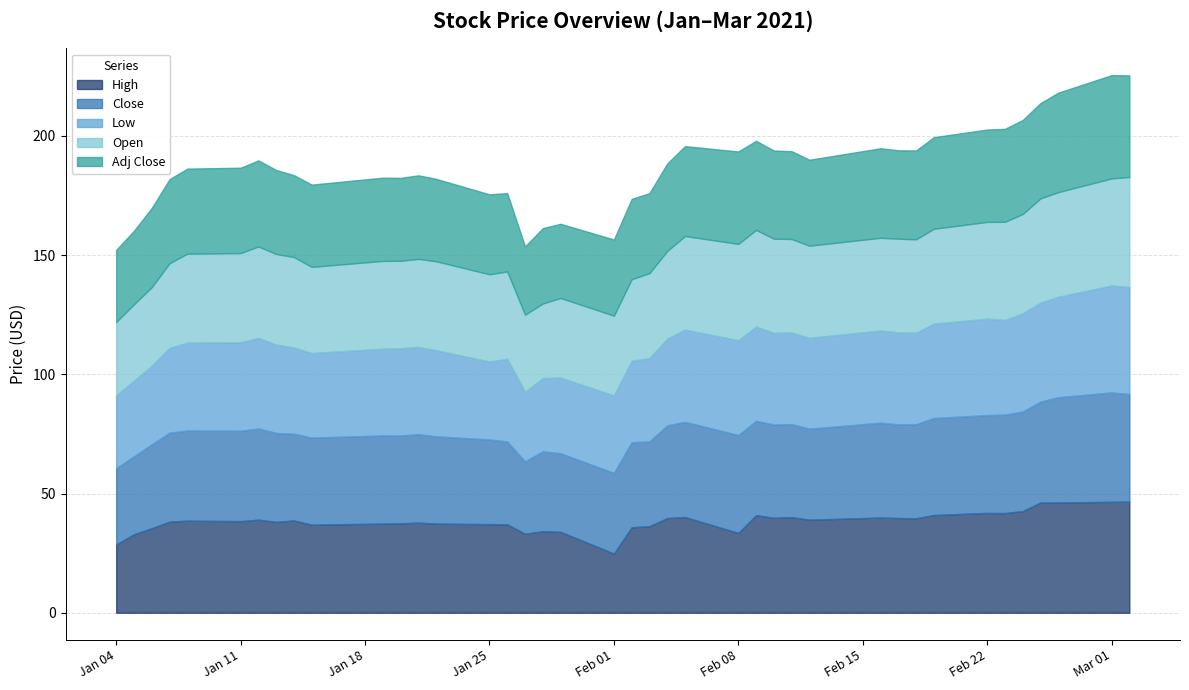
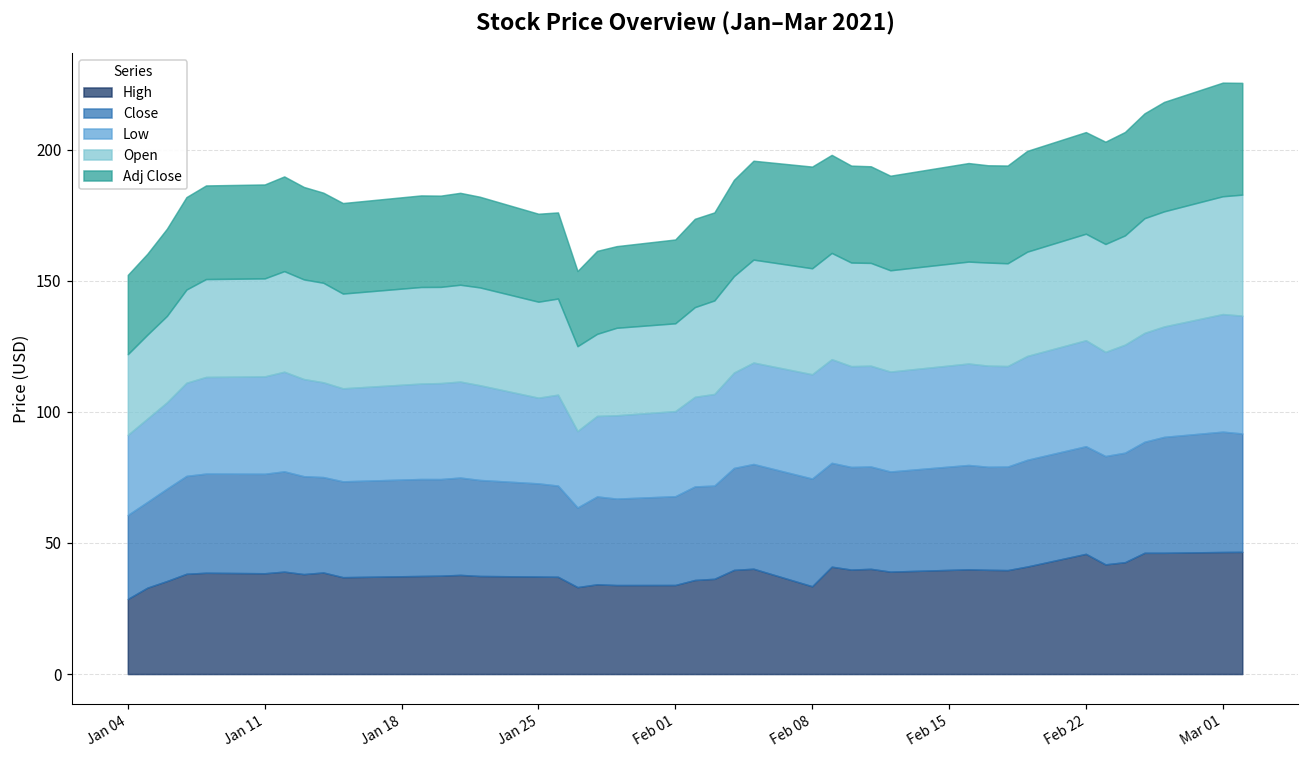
High, Feb 01: 25 -> 34
High, Feb 22: 42 -> 46
